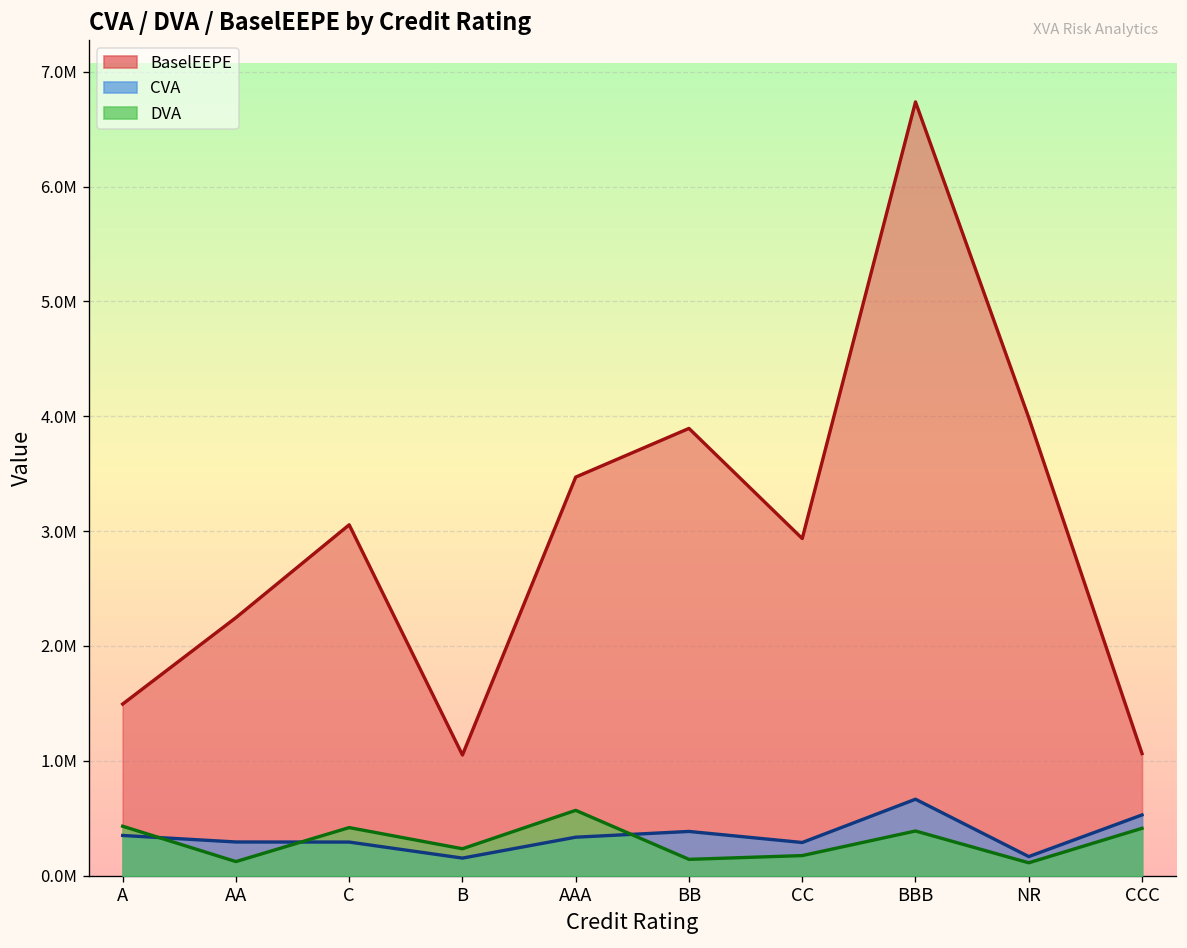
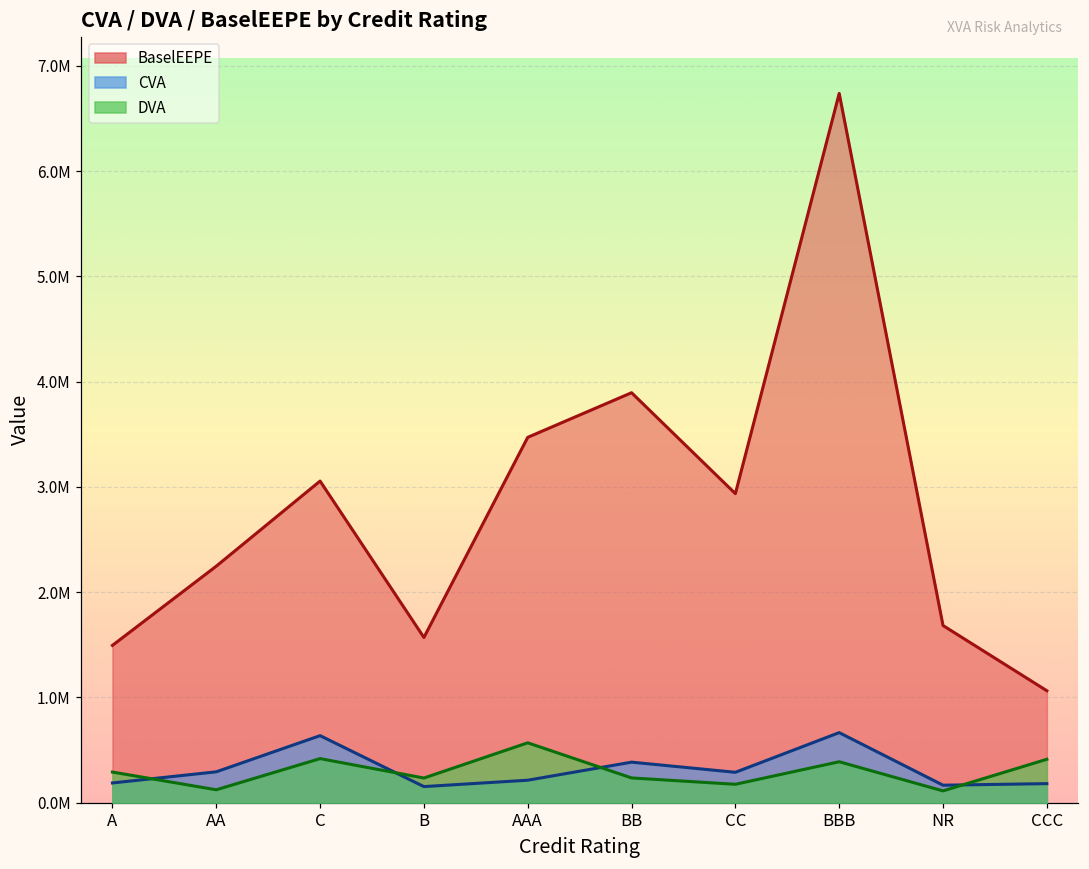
CVA, A: 400000 -> 200000
DVA, A: 400000 -> 300000
CVA, C: 300000 -> 600000
BaselEEPE, B: 1100000 -> 1600000
CVA, AAA: 300000 -> 200000
DVA, BB: 100000 -> 200000
BaselEEPE, NR: 4000000 -> 1700000
CVA, CCC: 500000 -> 200000
